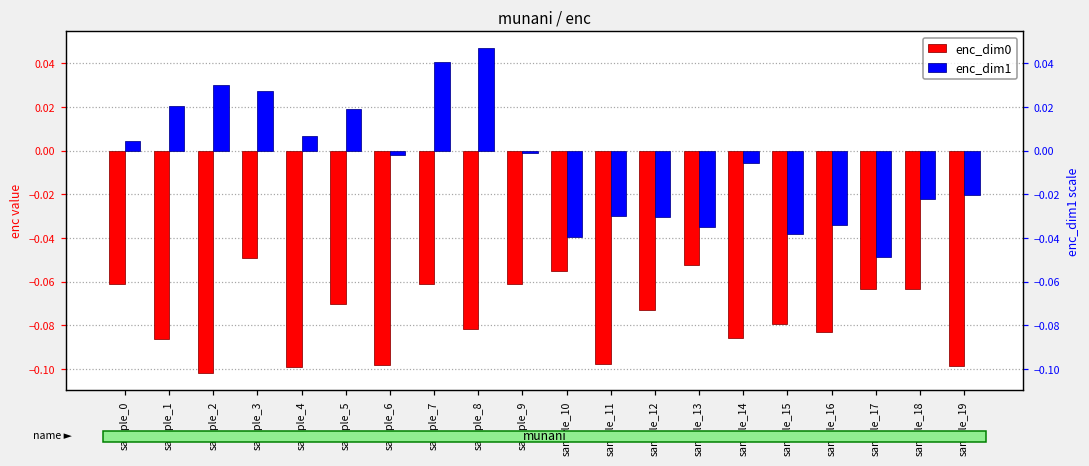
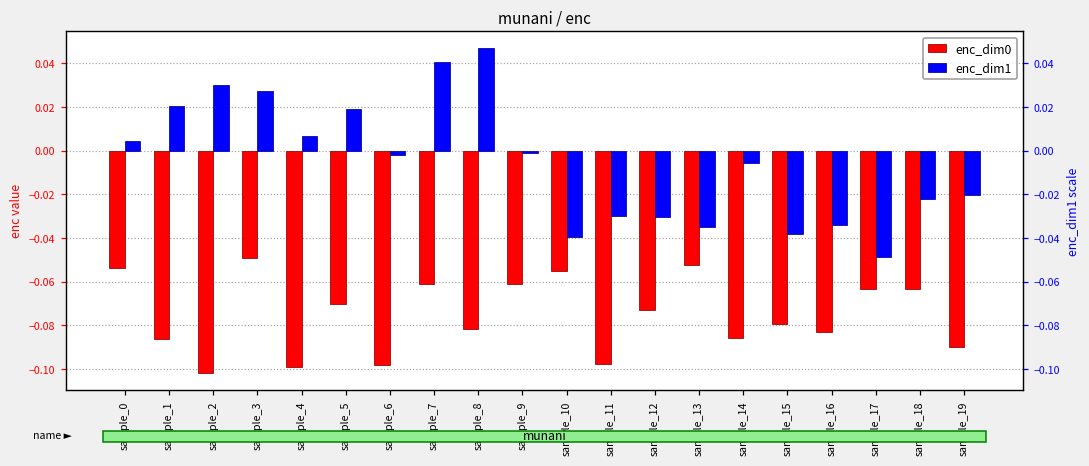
enc_dim0, sample_0: -0.061 -> -0.054
enc_dim0, sample_19: -0.099 -> -0.090
